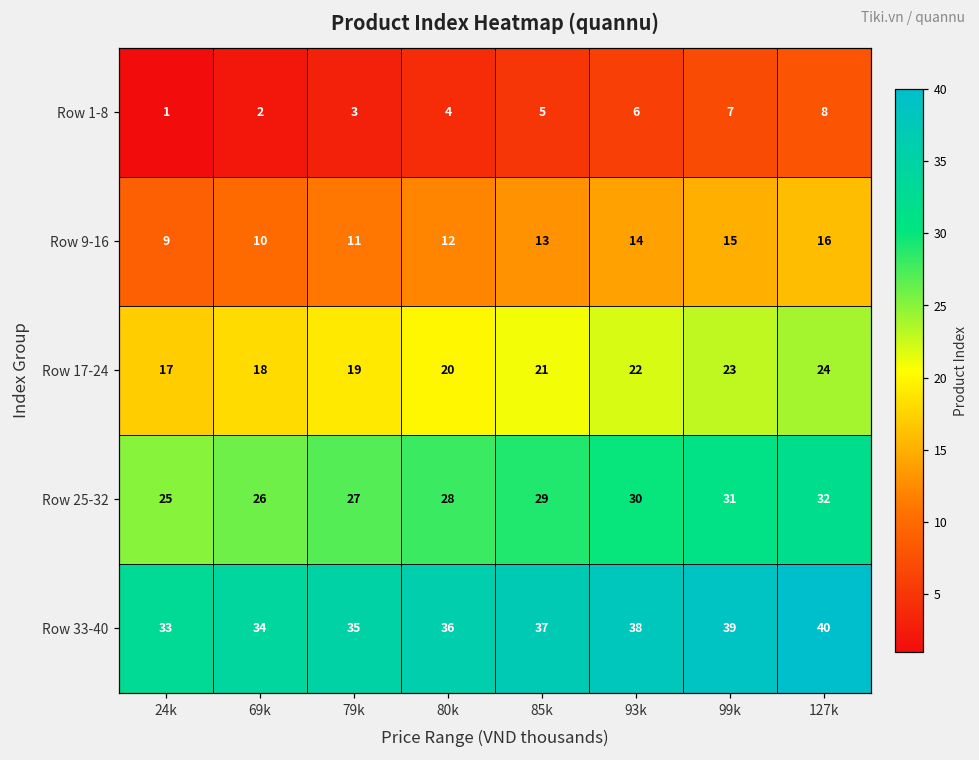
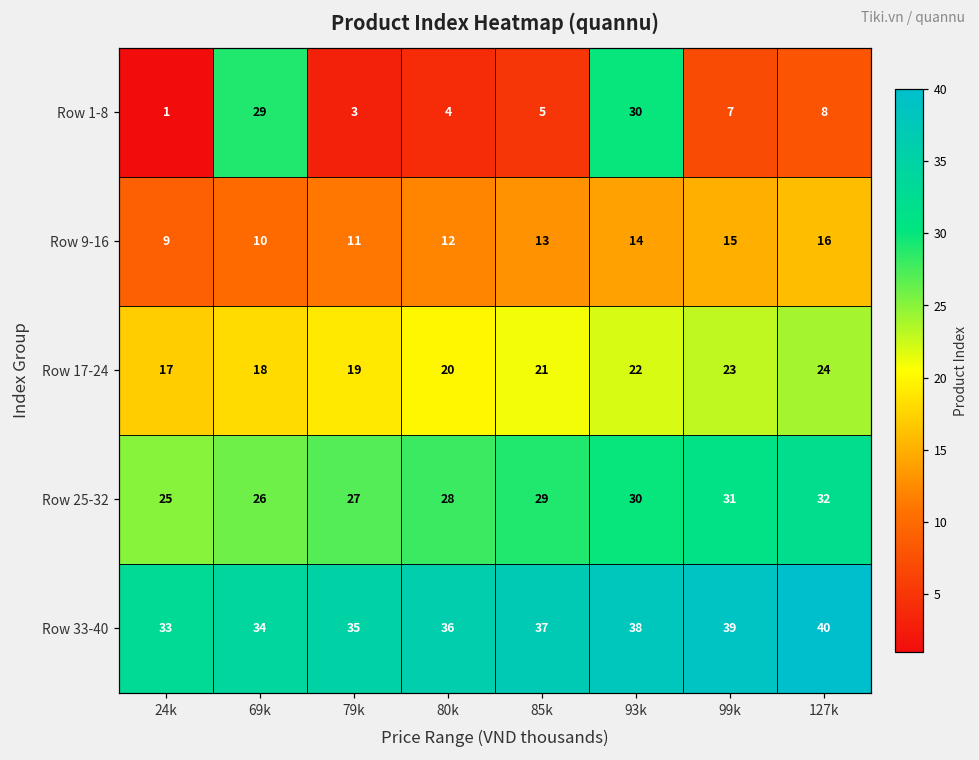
Row 1-8, 69k: 2 -> 29
Row 1-8, 93k: 6 -> 30
